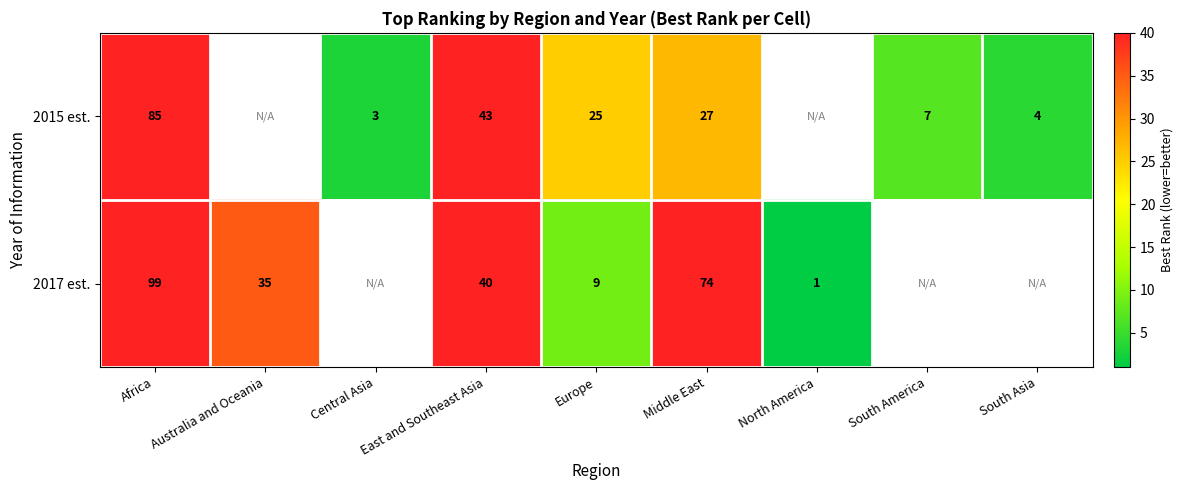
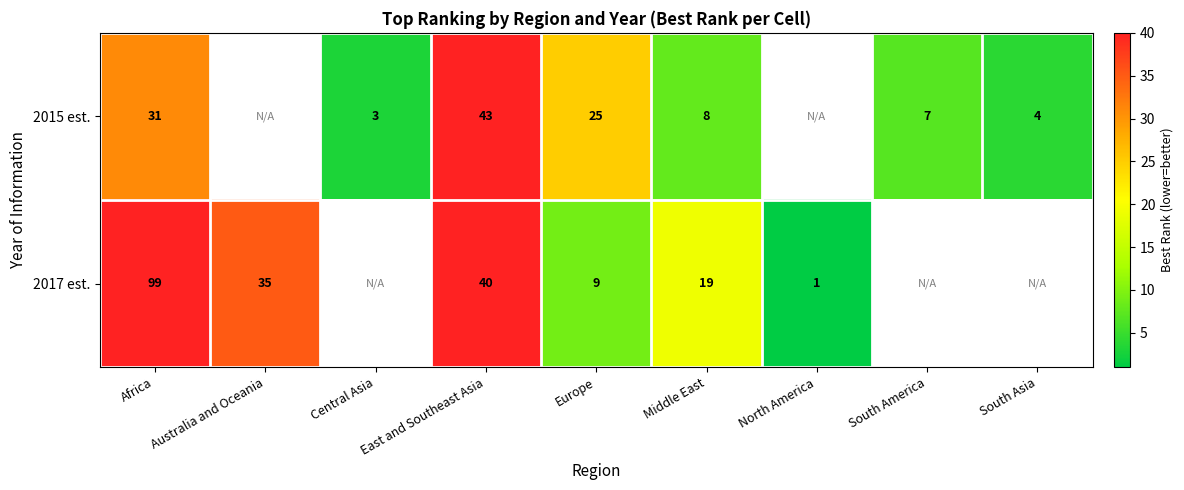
2015 est., Africa: 85 -> 31
2015 est., Middle East: 27 -> 8
2017 est., Middle East: 74 -> 19
